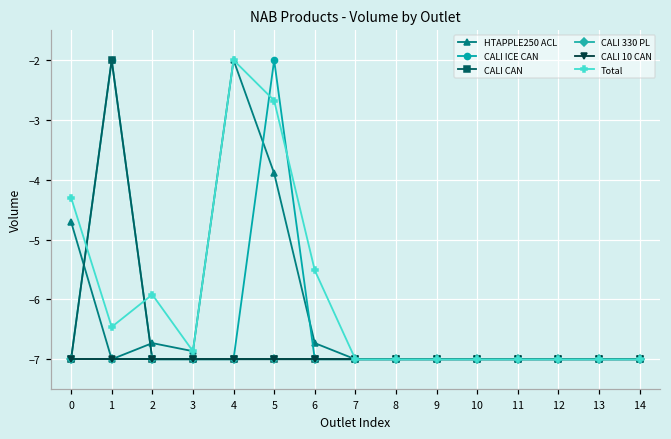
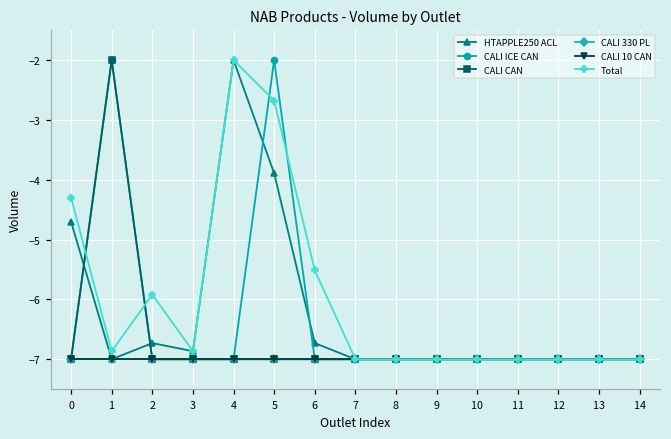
Total, 1: -6.5 -> -6.9
